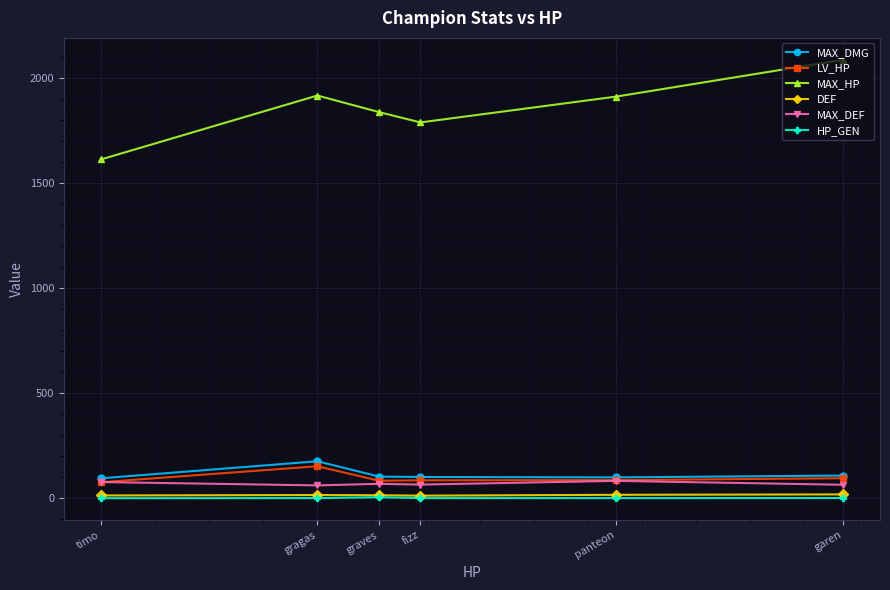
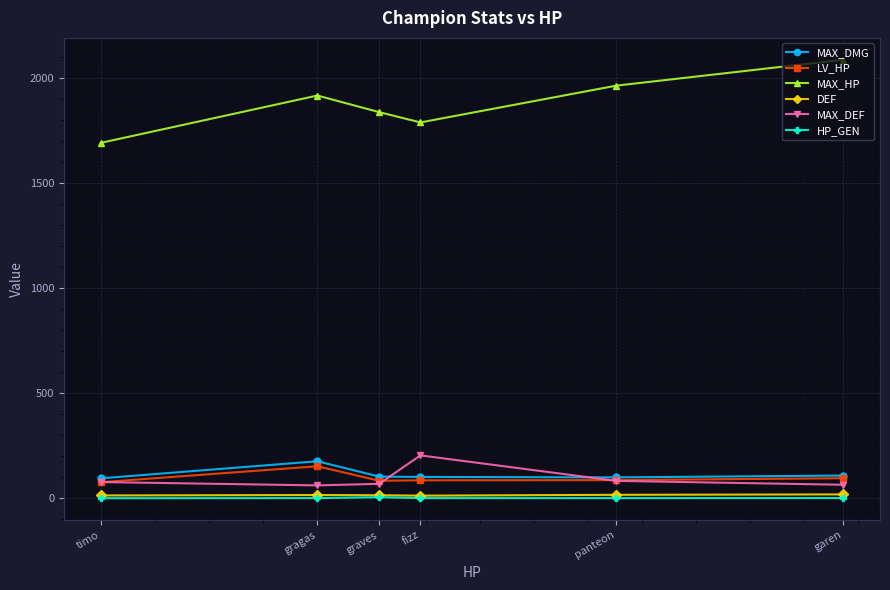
MAX_HP, timo: 1610 -> 1690
MAX_DEF, fizz: 70 -> 200
MAX_HP, panteon: 1910 -> 1960
